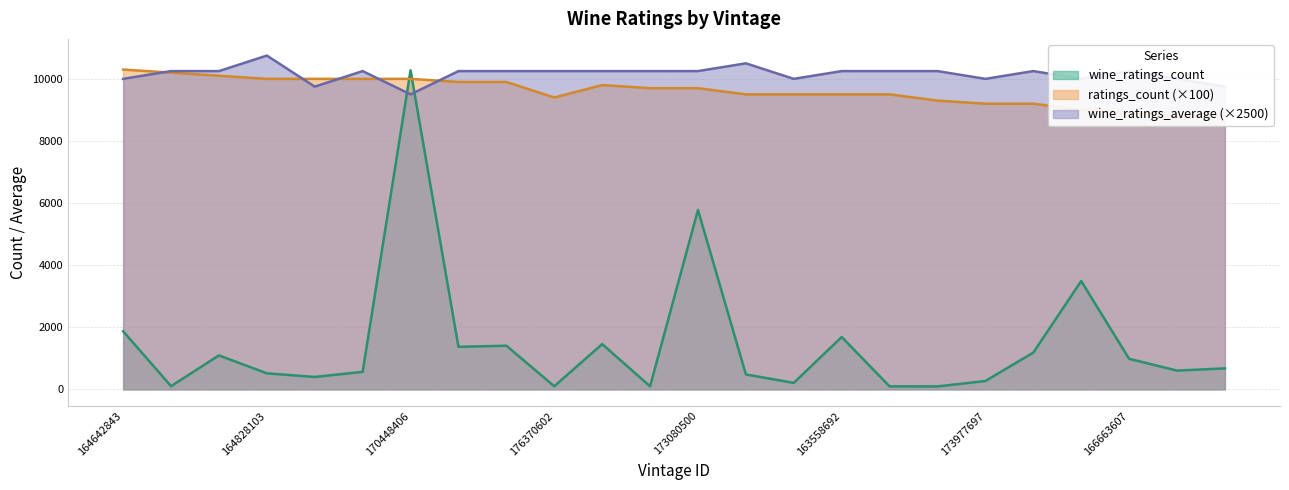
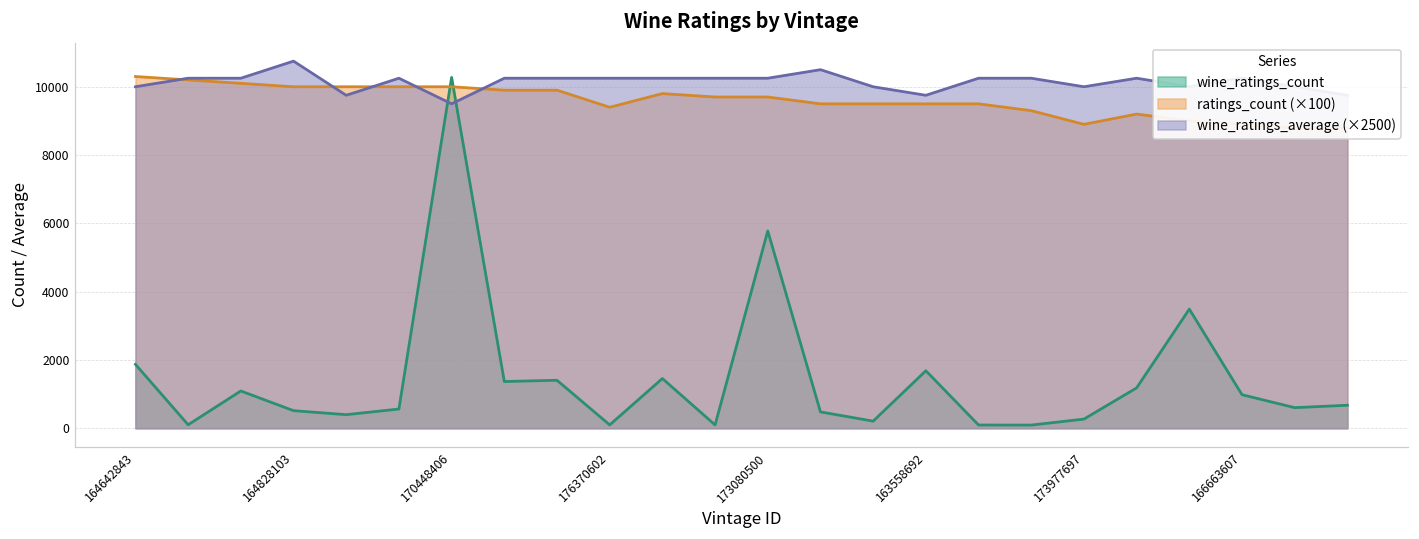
wine_ratings_average (×2500), 163558692: 10200 -> 9800
ratings_count (×100), 173977697: 9200 -> 8900
